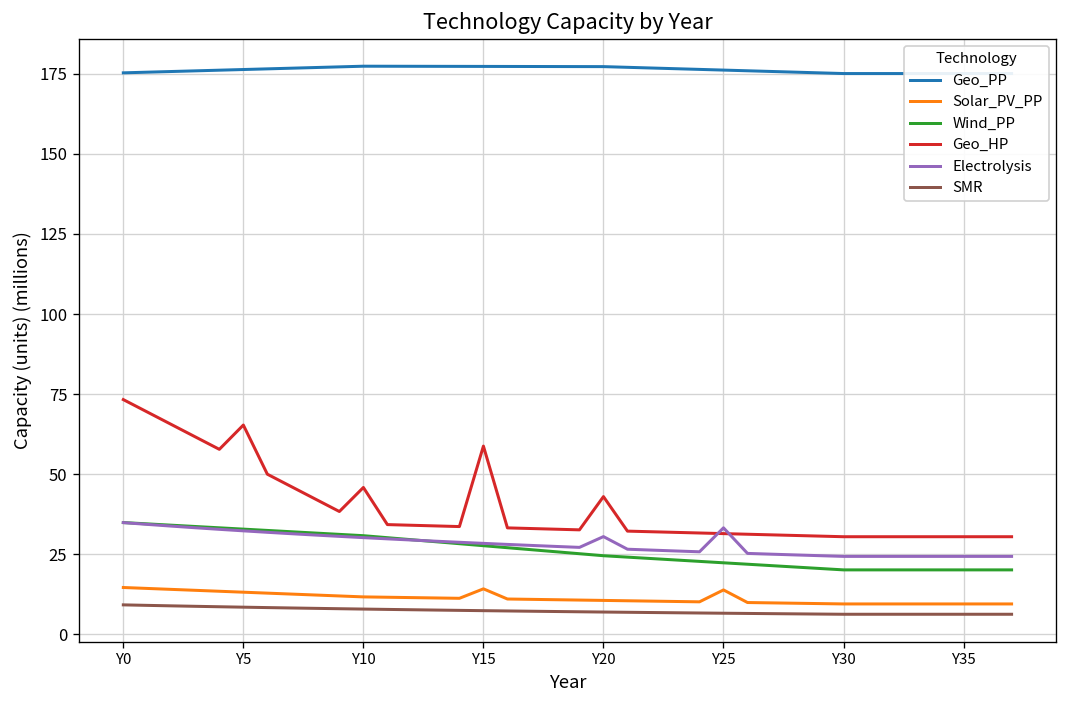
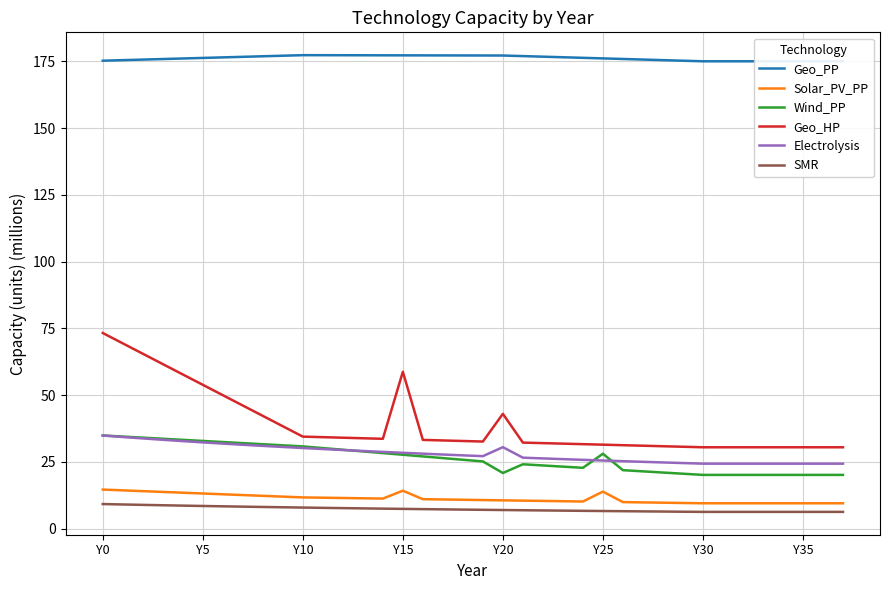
Geo_HP, Y5: 65 -> 54
Geo_HP, Y10: 46 -> 34
Wind_PP, Y20: 25 -> 21
Wind_PP, Y25: 22 -> 28
Electrolysis, Y25: 33 -> 26
